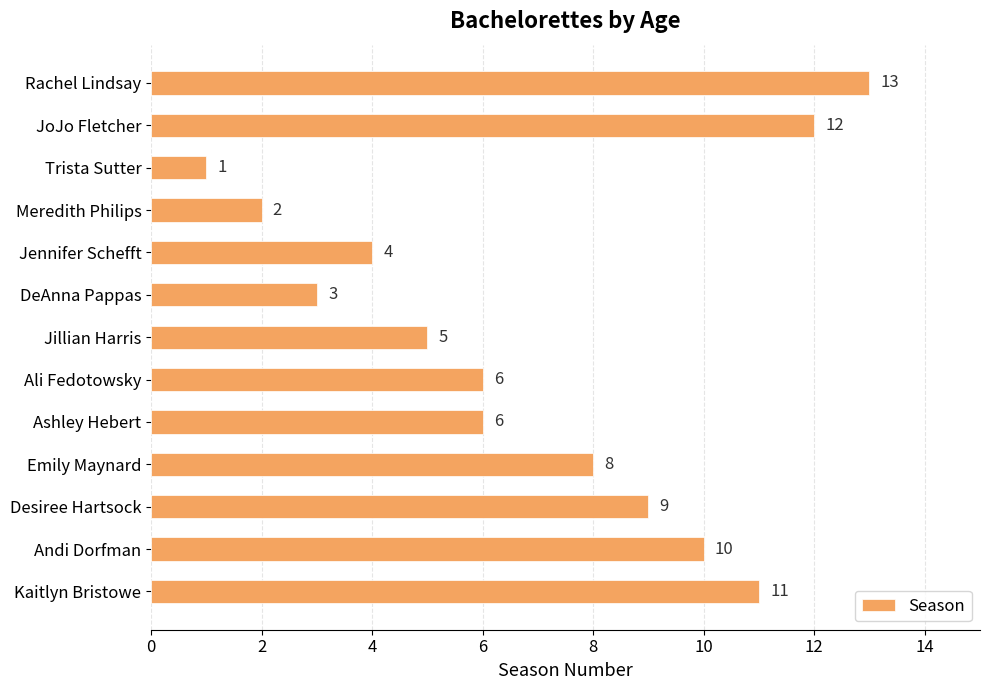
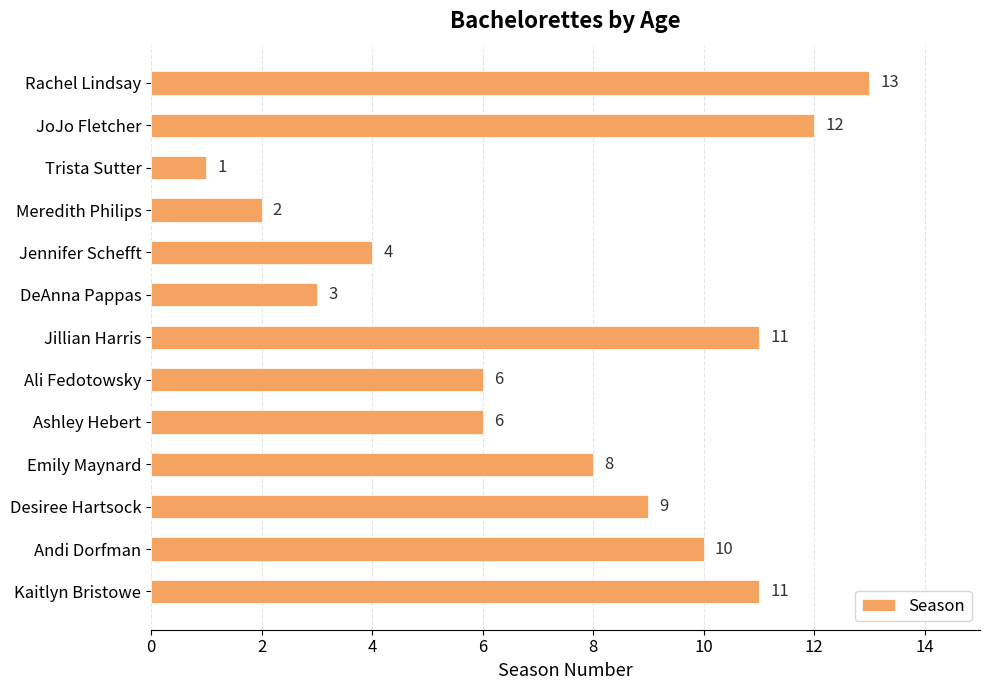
Jillian Harris: 5 -> 11
